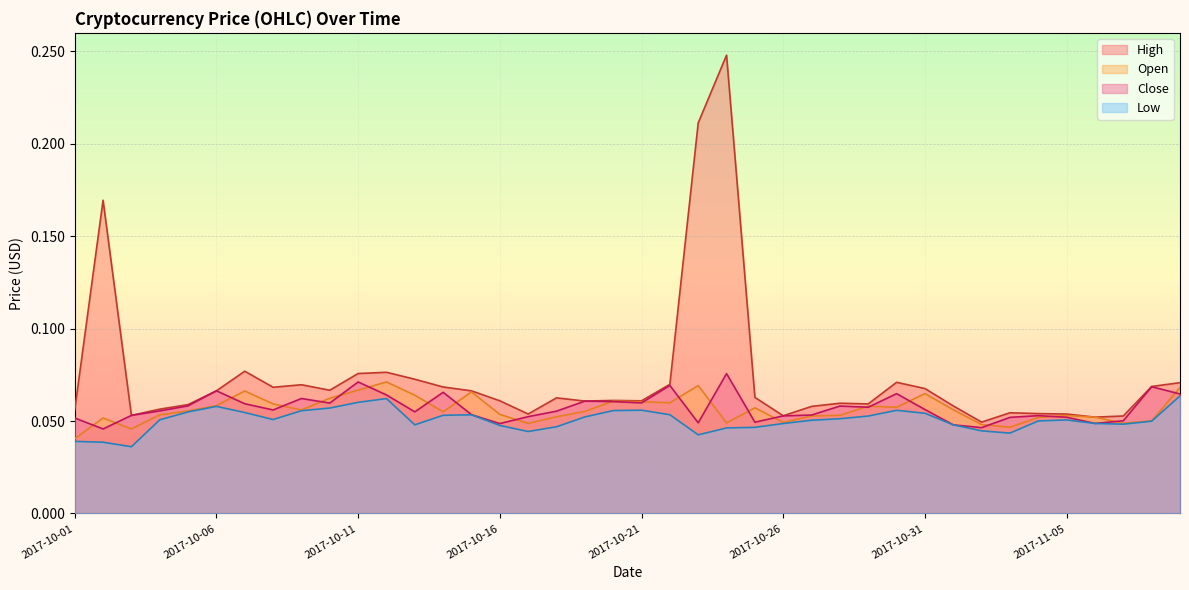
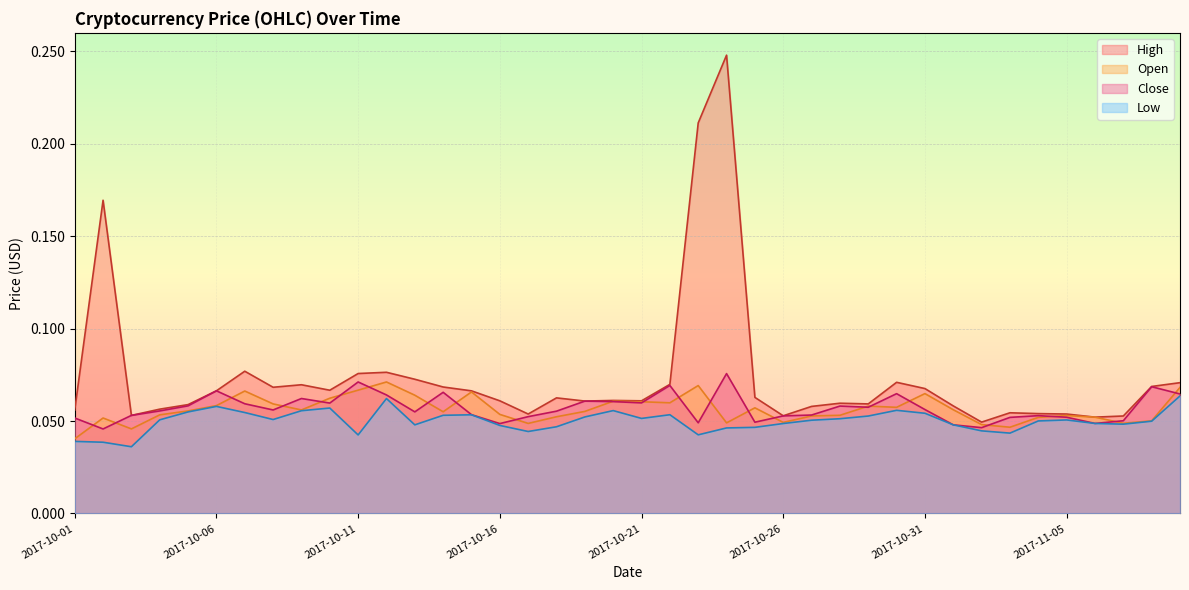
Low, 2017-10-11: 0.060 -> 0.042
Low, 2017-10-21: 0.056 -> 0.051
